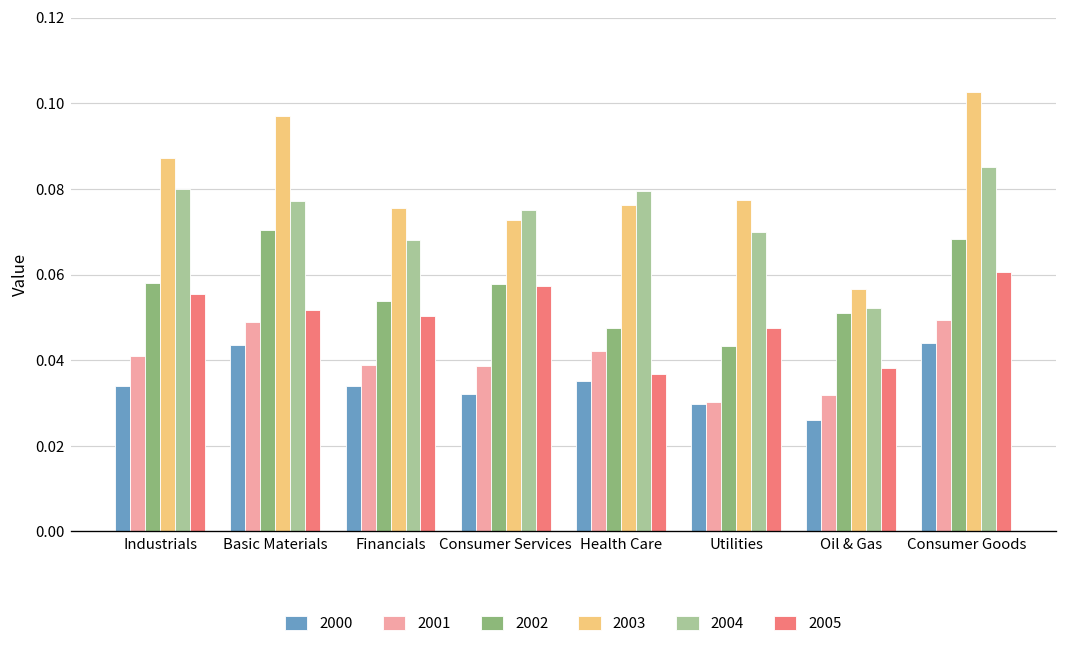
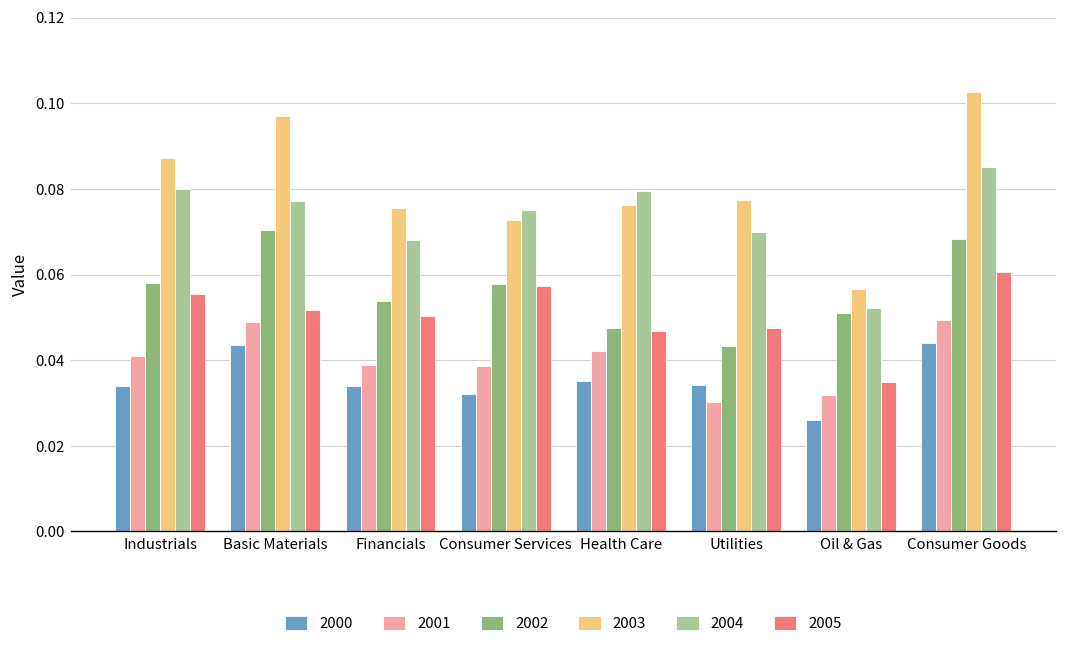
2005, Health Care: 0.037 -> 0.047
2000, Utilities: 0.030 -> 0.034
2005, Oil & Gas: 0.038 -> 0.035
